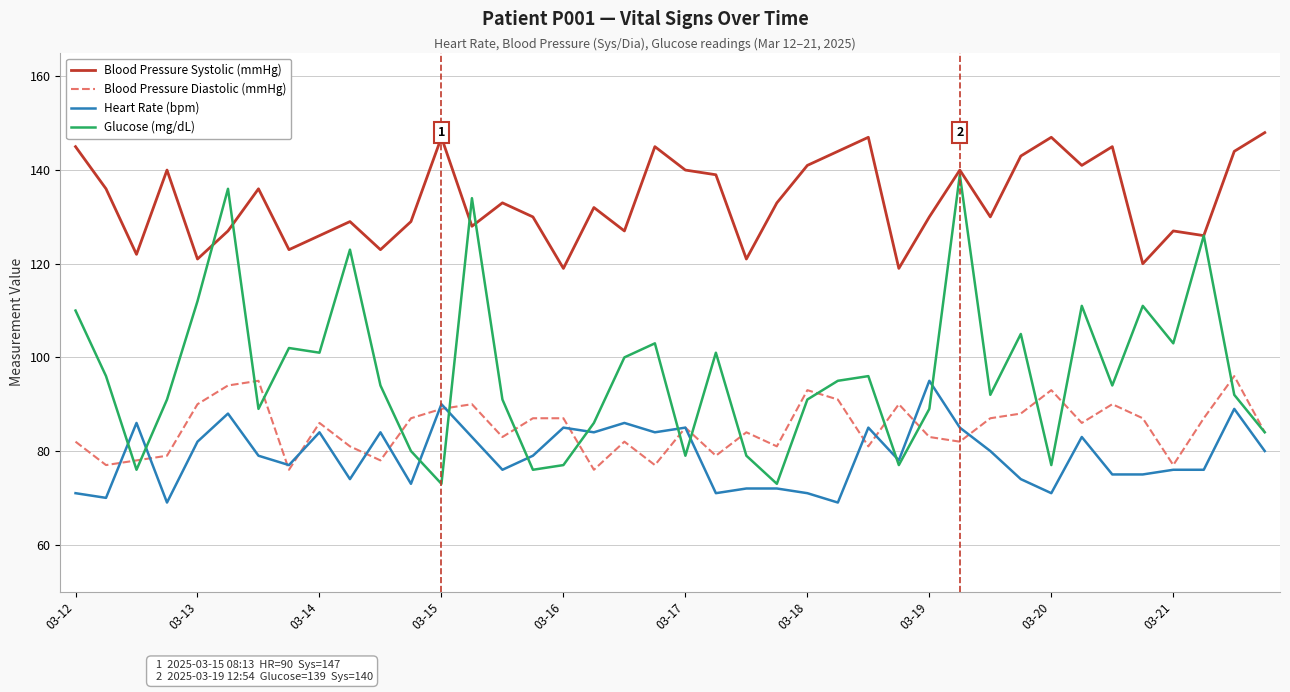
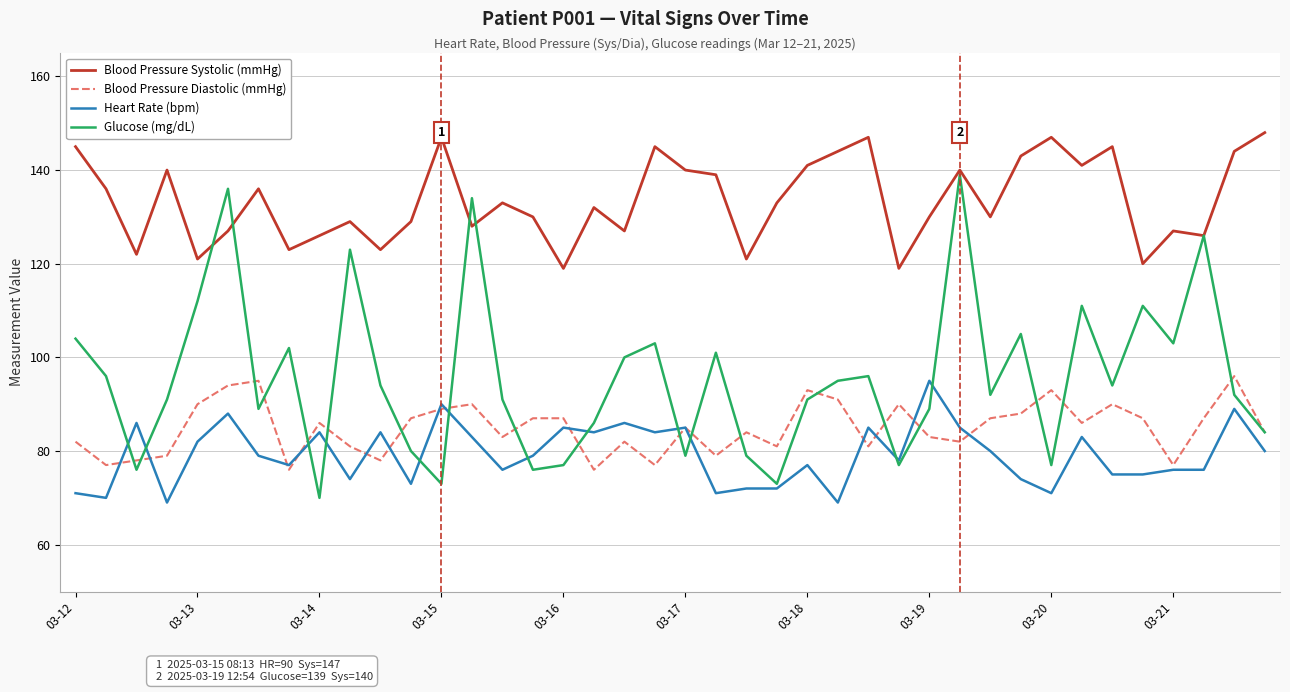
Glucose (mg/dL), 03-12: 110 -> 104
Glucose (mg/dL), 03-14: 101 -> 70
Heart Rate (bpm), 03-18: 71 -> 77
